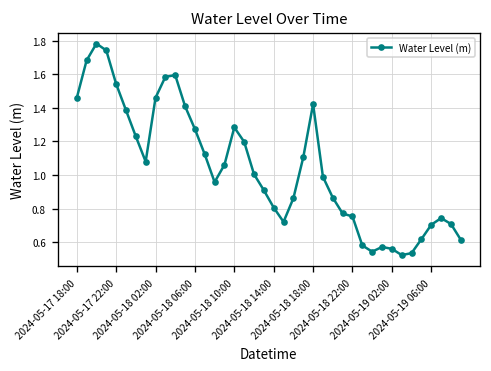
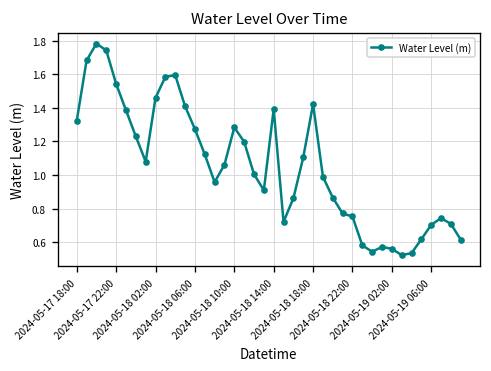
2024-05-17 18:00: 1.46 -> 1.32
2024-05-18 14:00: 0.81 -> 1.39
